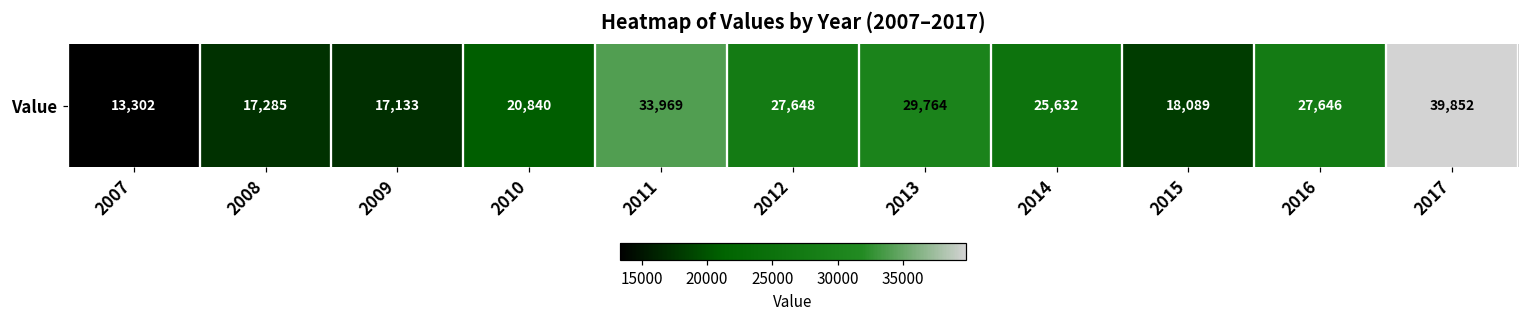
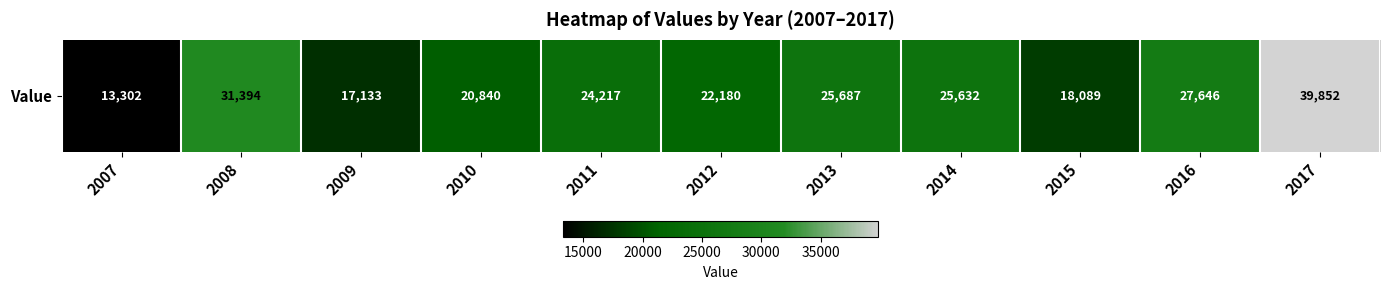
Value, 2008: 17,285 -> 31,394
Value, 2011: 33,969 -> 24,217
Value, 2012: 27,648 -> 22,180
Value, 2013: 29,764 -> 25,687
